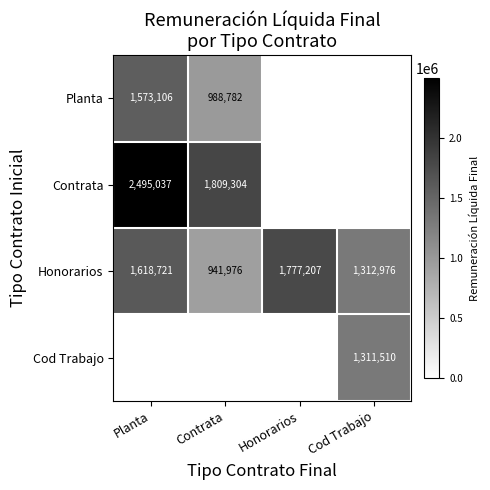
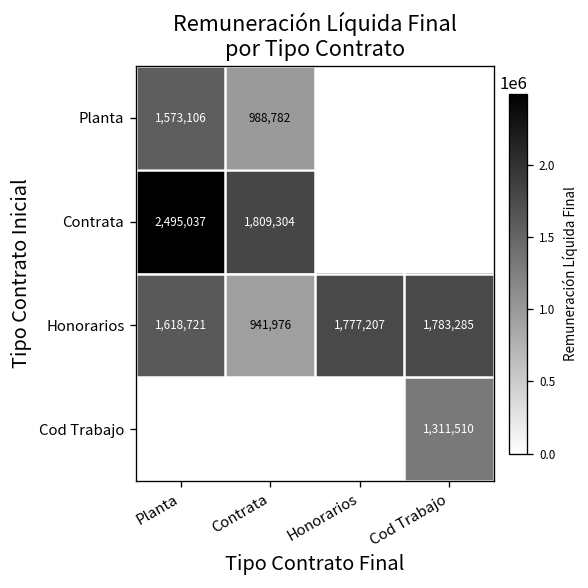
Honorarios, Cod Trabajo: 1,312,976 -> 1,783,285
